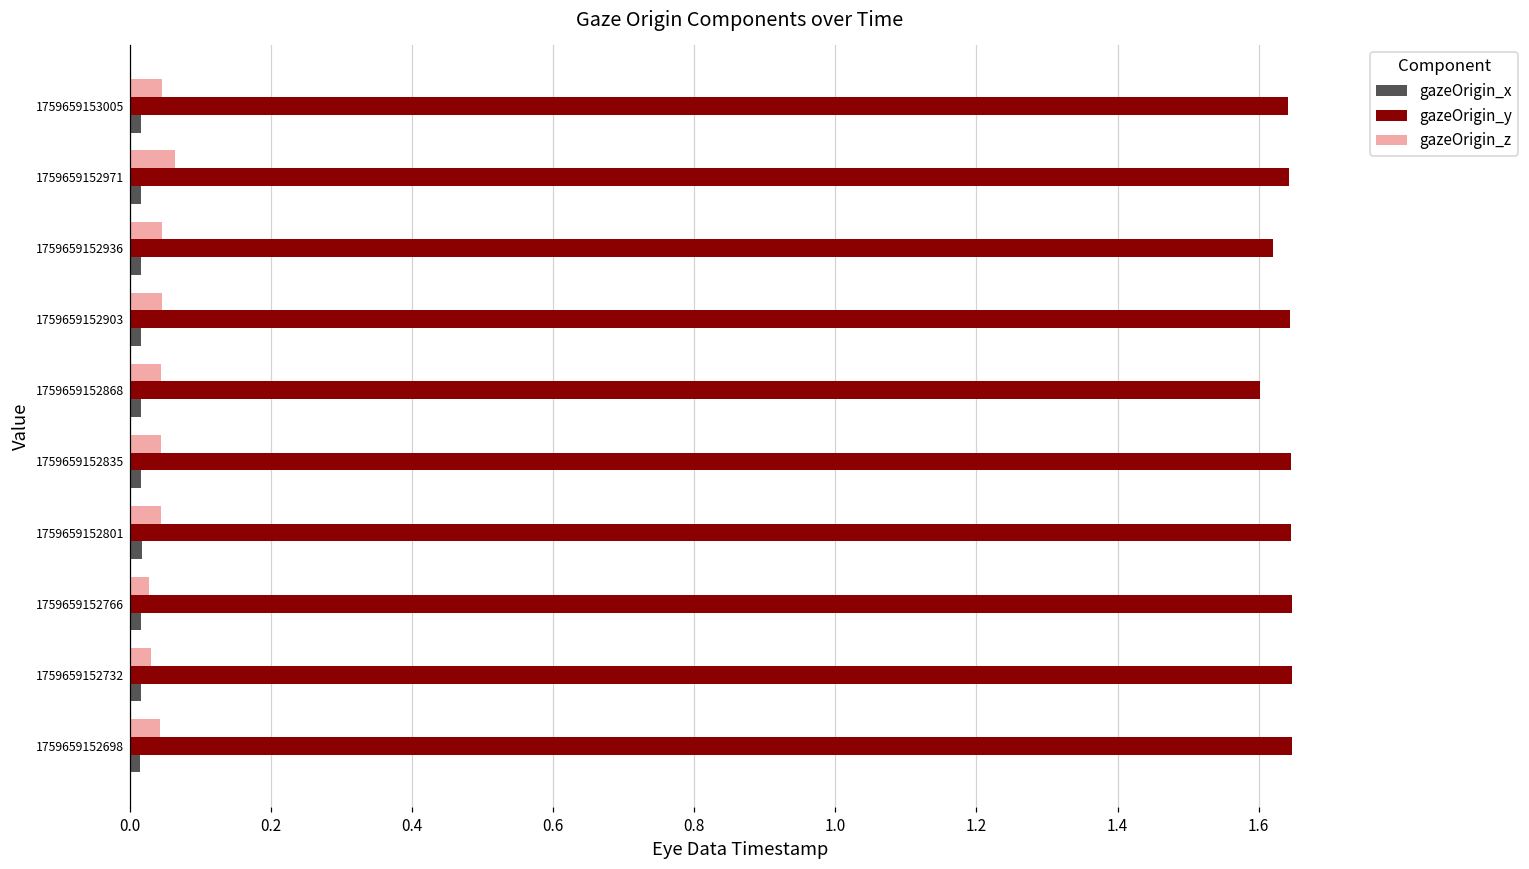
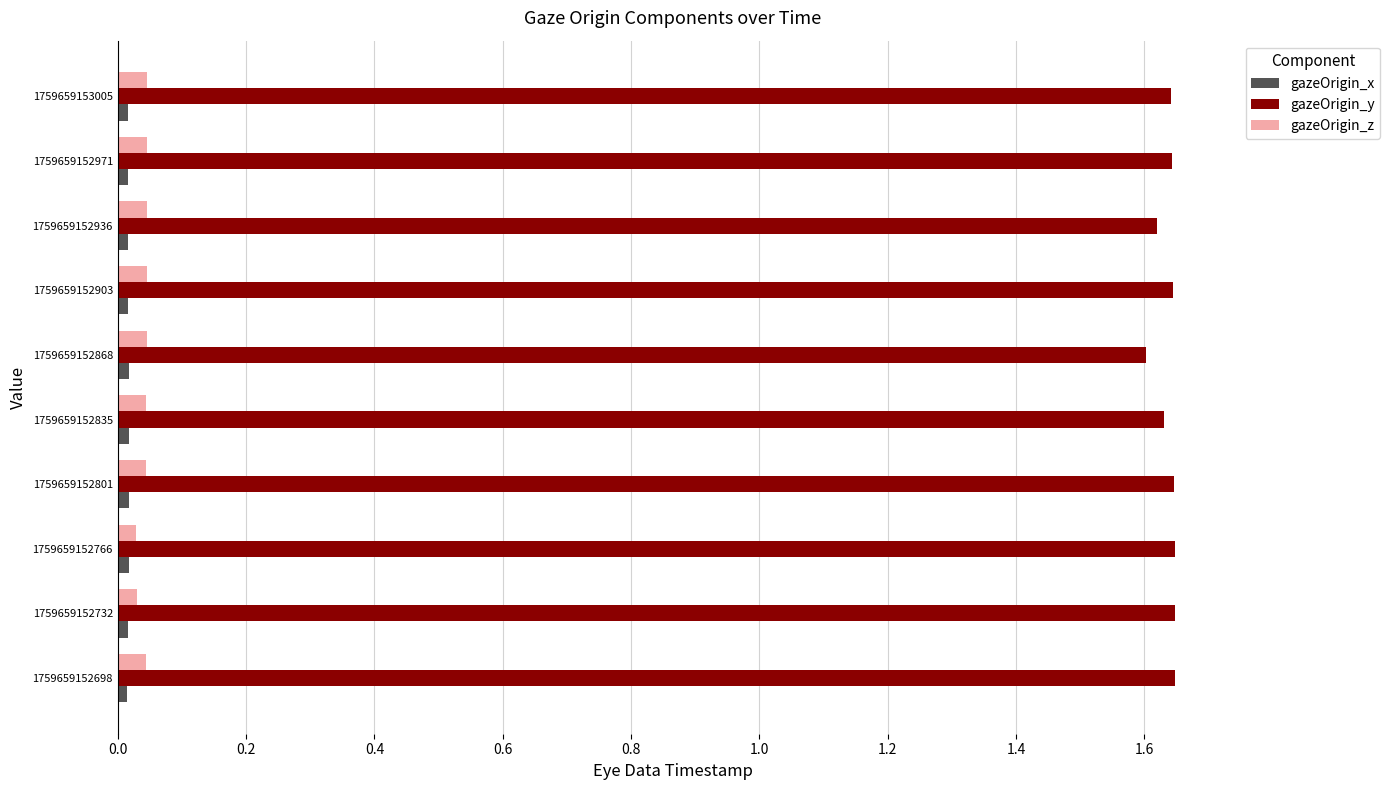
gazeOrigin_z, 1759659152971: 0.06 -> 0.05
gazeOrigin_y, 1759659152835: 1.65 -> 1.63
